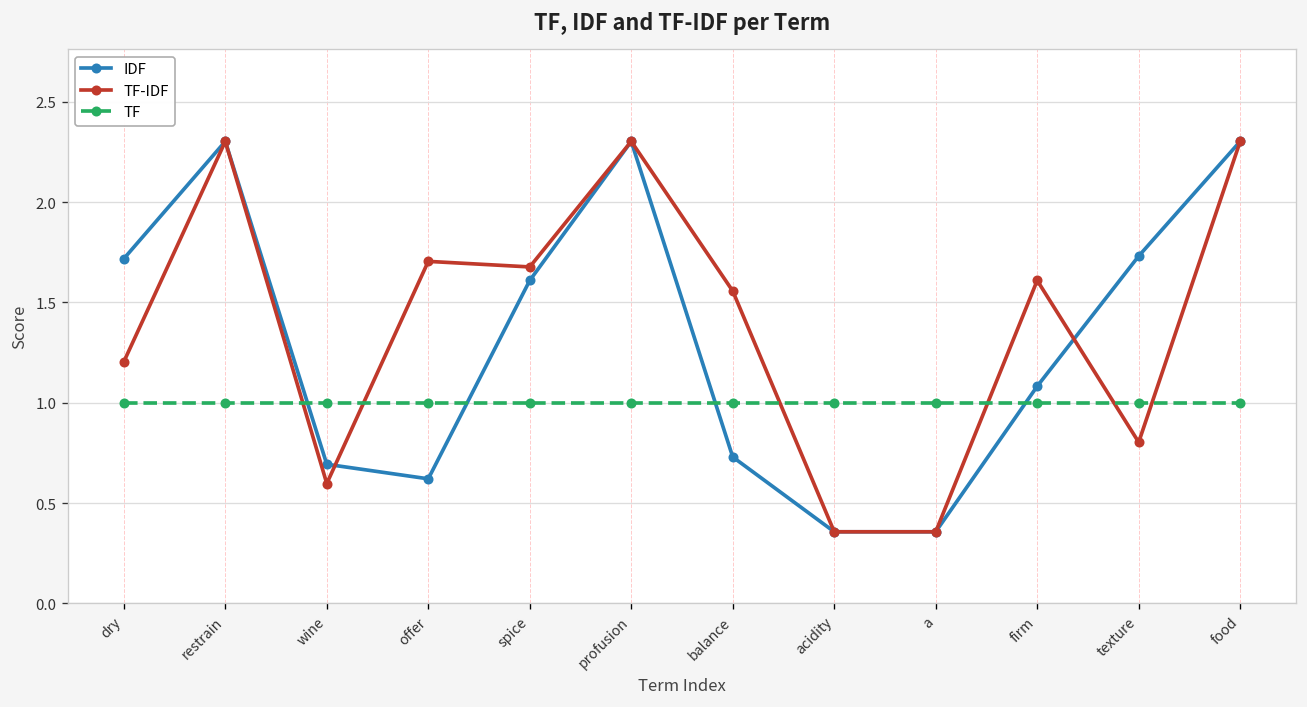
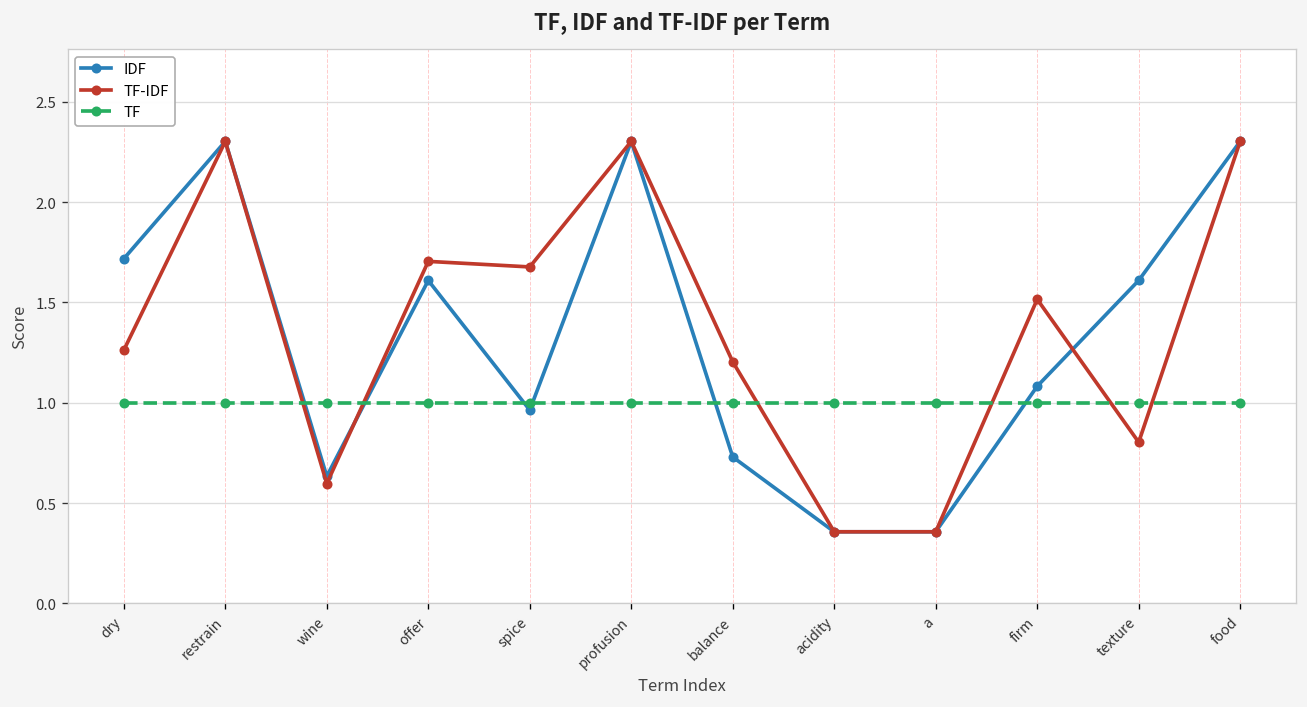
TF-IDF, dry: 1.20 -> 1.26
IDF, wine: 0.69 -> 0.63
IDF, offer: 0.62 -> 1.61
IDF, spice: 1.61 -> 0.96
TF-IDF, balance: 1.56 -> 1.20
TF-IDF, firm: 1.61 -> 1.52
IDF, texture: 1.73 -> 1.61
